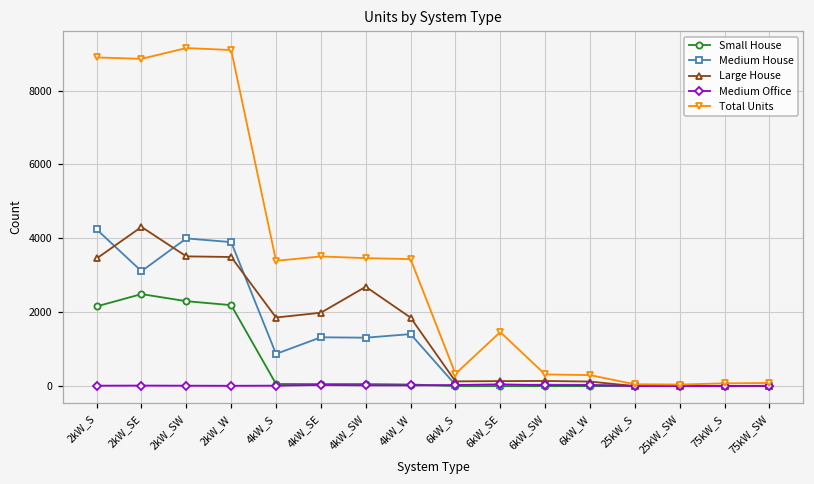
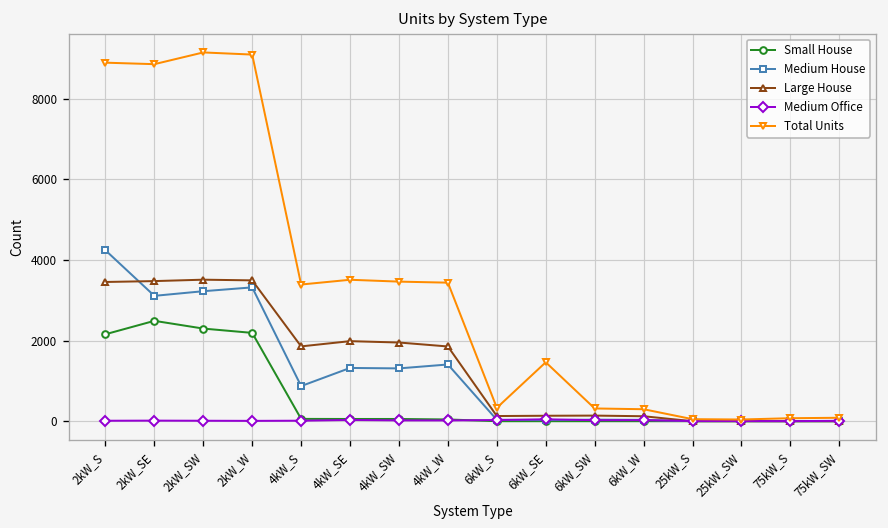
Large House, 2kW_SE: 4300 -> 3500
Medium House, 2kW_SW: 4000 -> 3200
Medium House, 2kW_W: 3900 -> 3300
Large House, 4kW_SW: 2700 -> 2000
